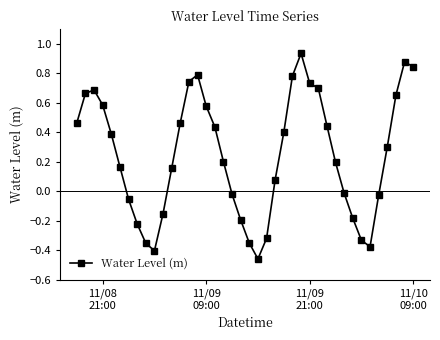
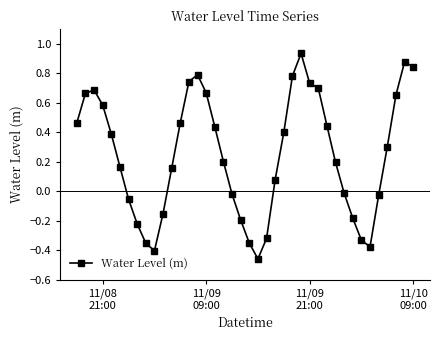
11/09 09:00: 0.58 -> 0.67
